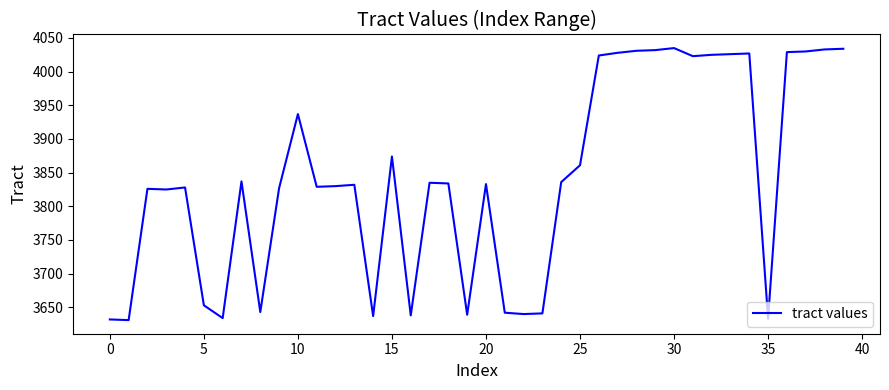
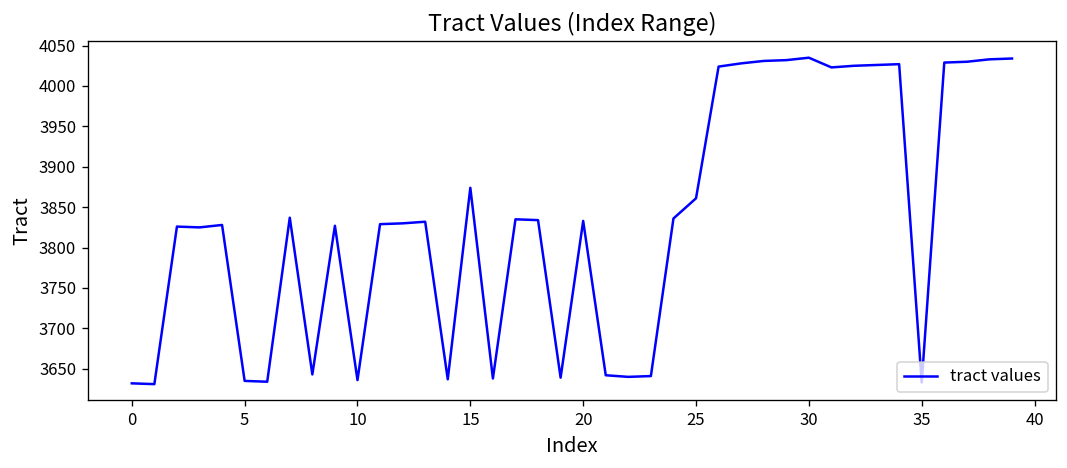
5: 3650 -> 3640
10: 3940 -> 3640
